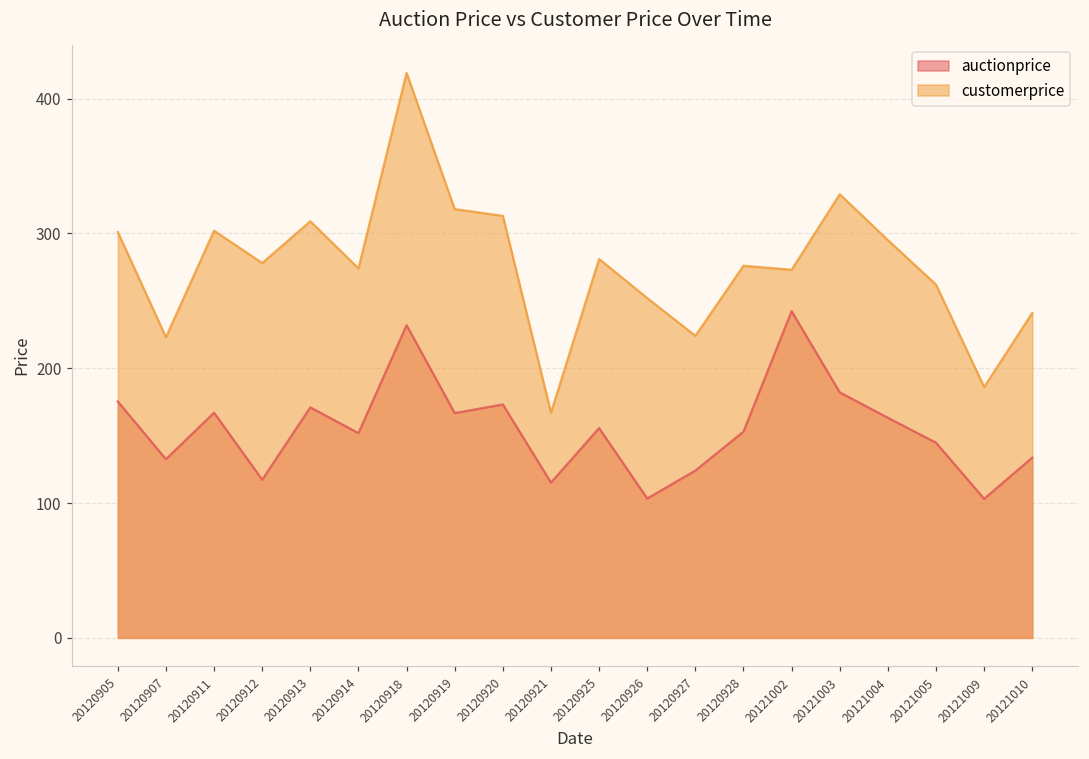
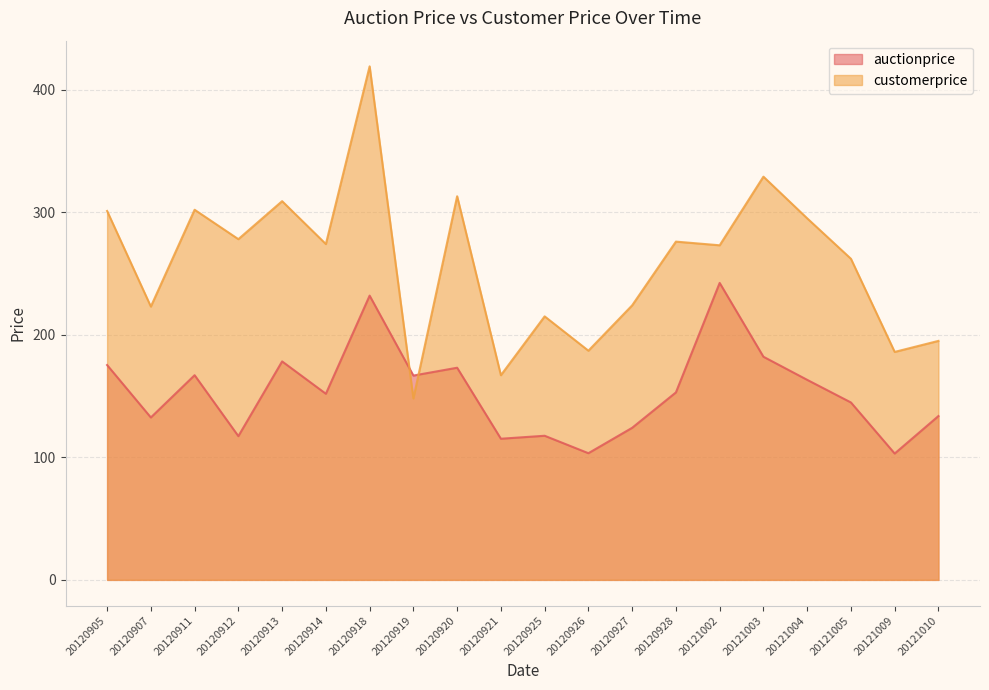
auctionprice, 20120913: 171 -> 178
customerprice, 20120919: 318 -> 148
auctionprice, 20120925: 156 -> 118
customerprice, 20120925: 281 -> 215
customerprice, 20120926: 252 -> 187
customerprice, 20121010: 241 -> 195
